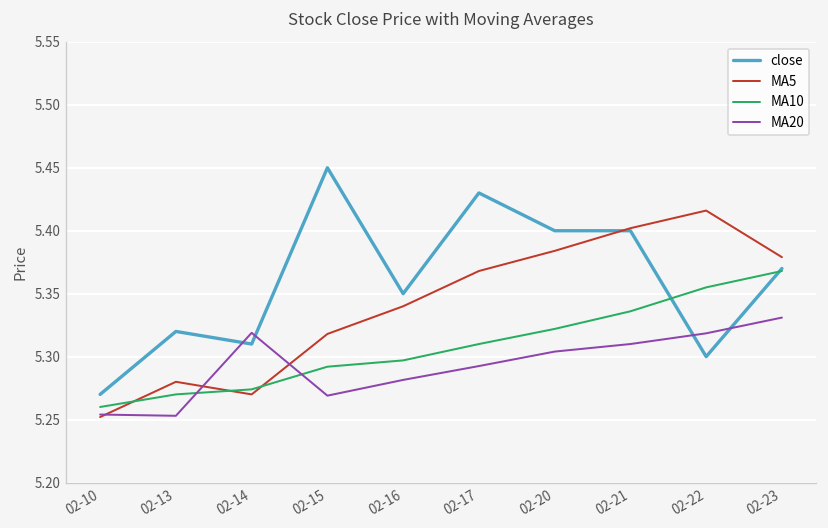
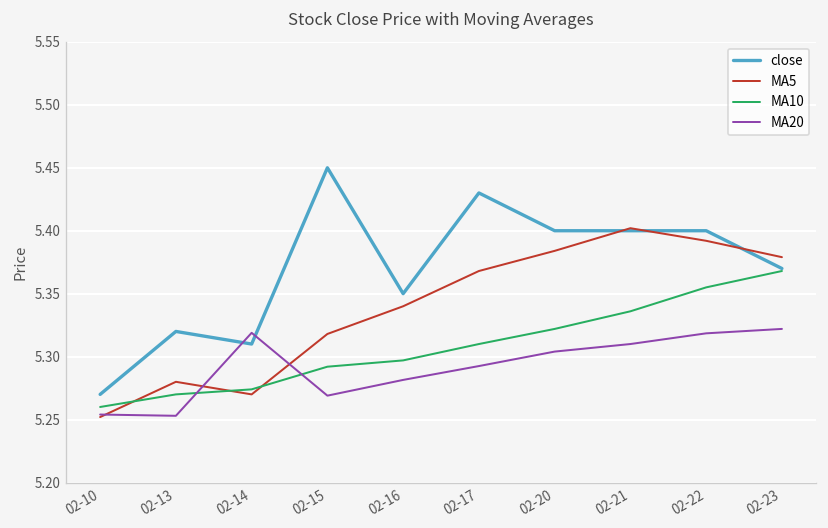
close, 02-22: 5.3 -> 5.4
MA5, 02-22: 5.416 -> 5.392
MA20, 02-23: 5.331 -> 5.322
